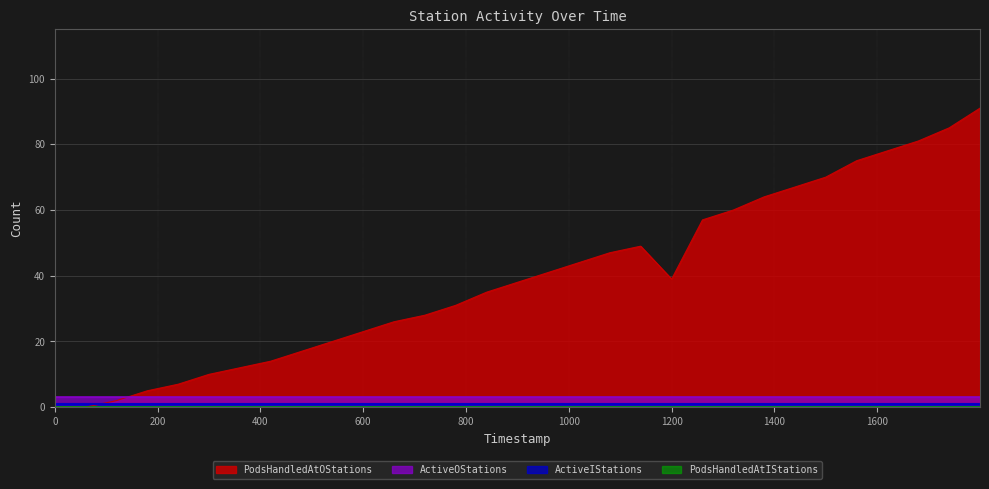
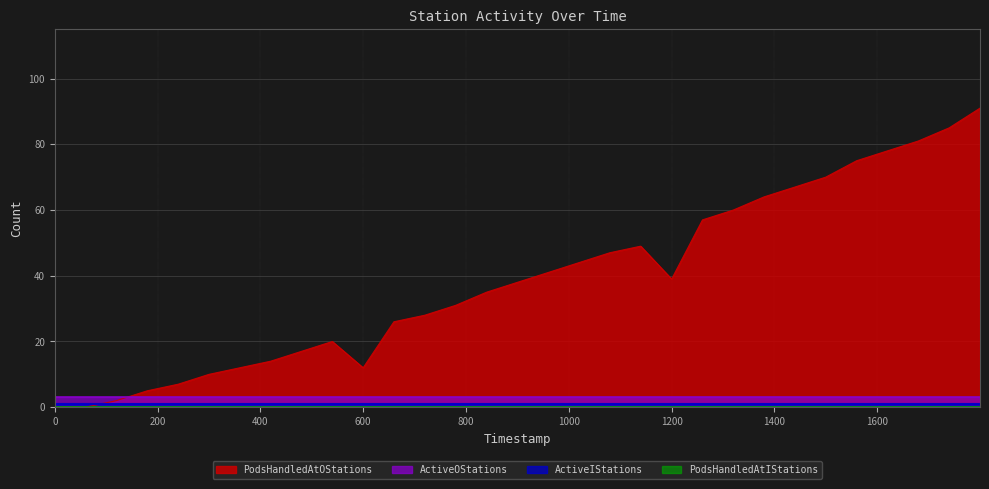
PodsHandledAtOStations, 600: 23 -> 12
